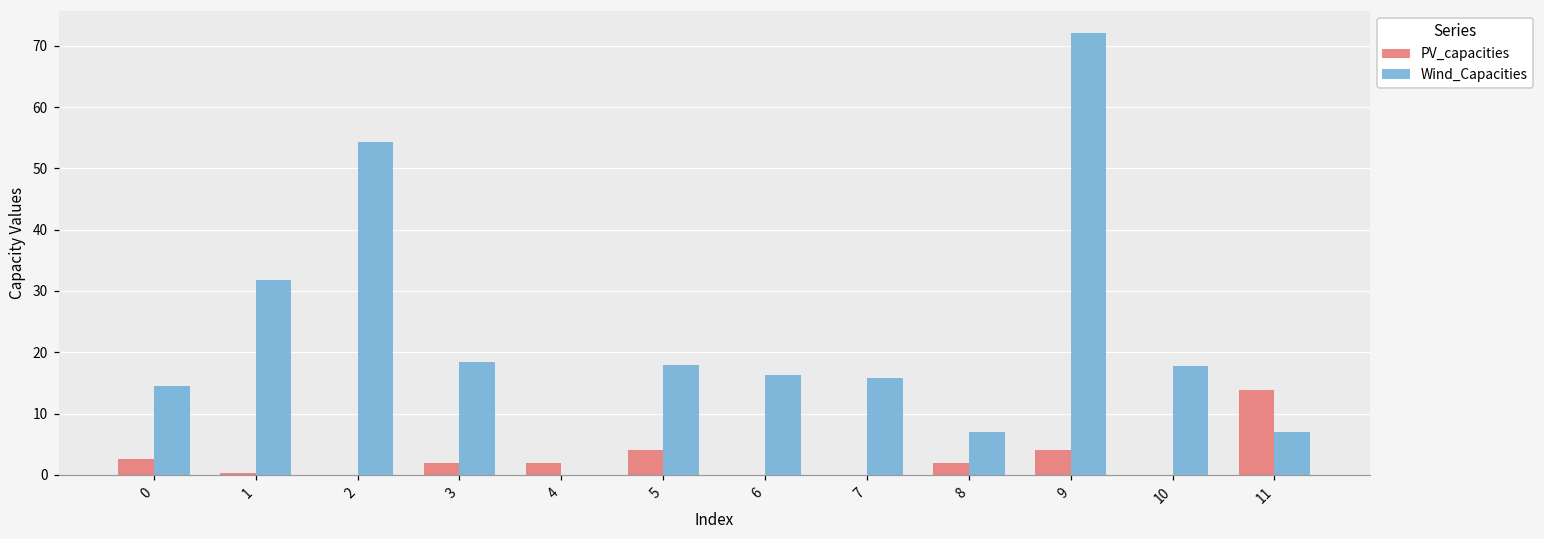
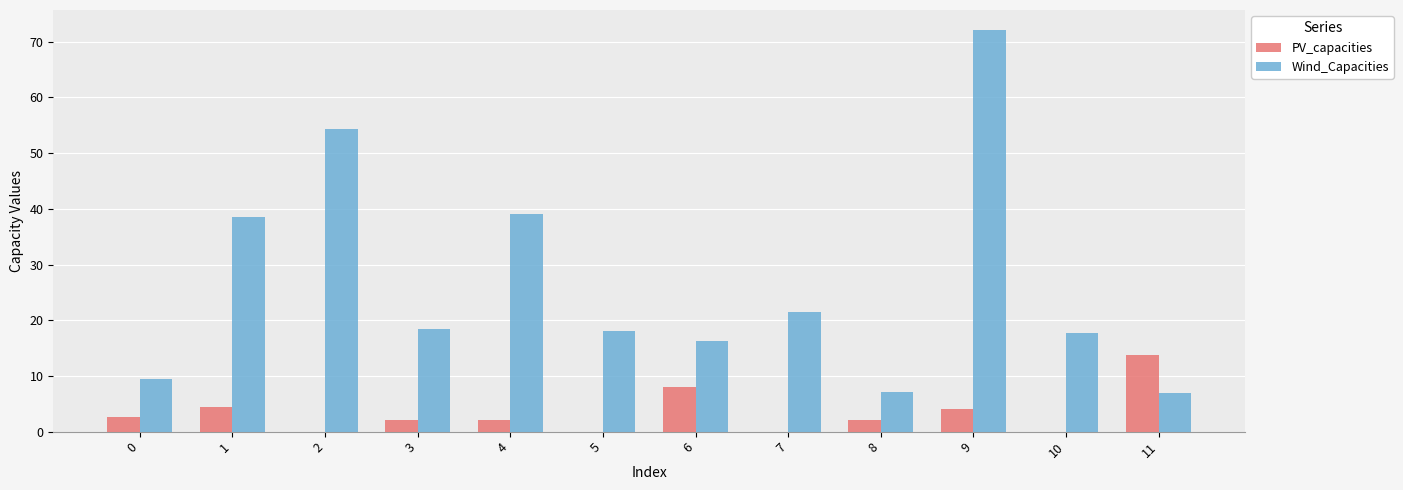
Wind_Capacities, 0: 14 -> 9
PV_capacities, 1: 0 -> 4
Wind_Capacities, 1: 32 -> 39
Wind_Capacities, 4: 0 -> 39
PV_capacities, 5: 4 -> 0
PV_capacities, 6: 0 -> 8
Wind_Capacities, 7: 16 -> 22
